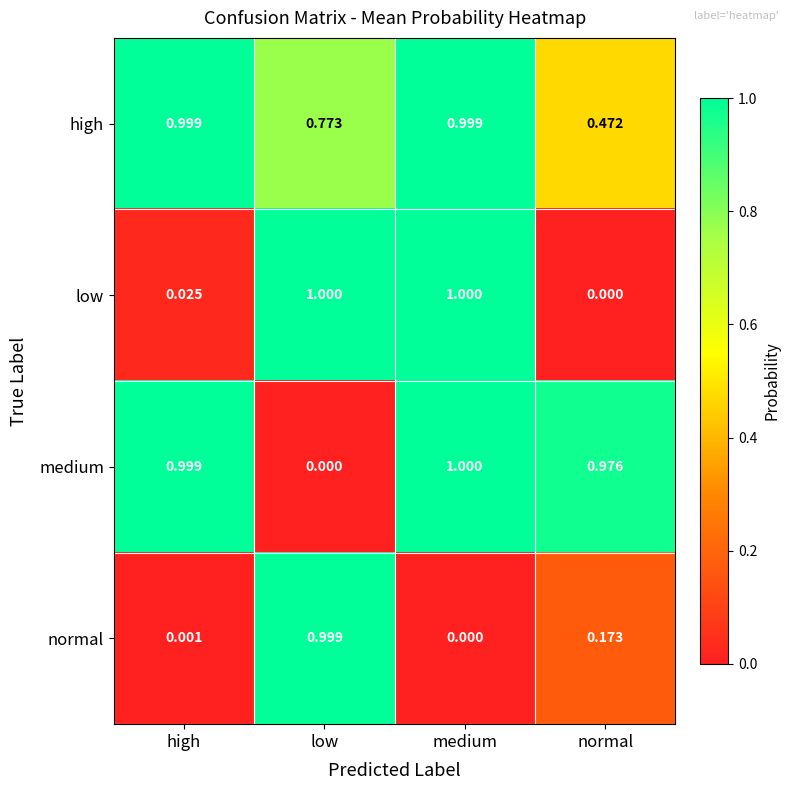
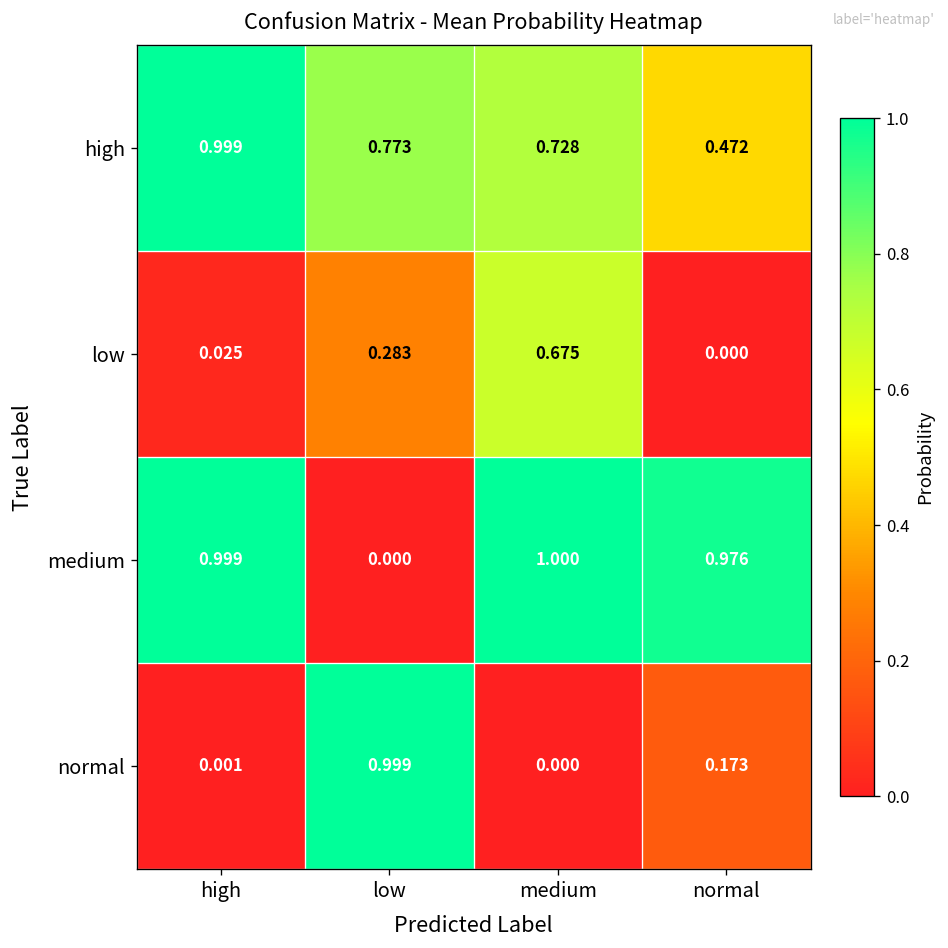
high, medium: 0.999 -> 0.728
low, low: 1.000 -> 0.283
low, medium: 1.000 -> 0.675
